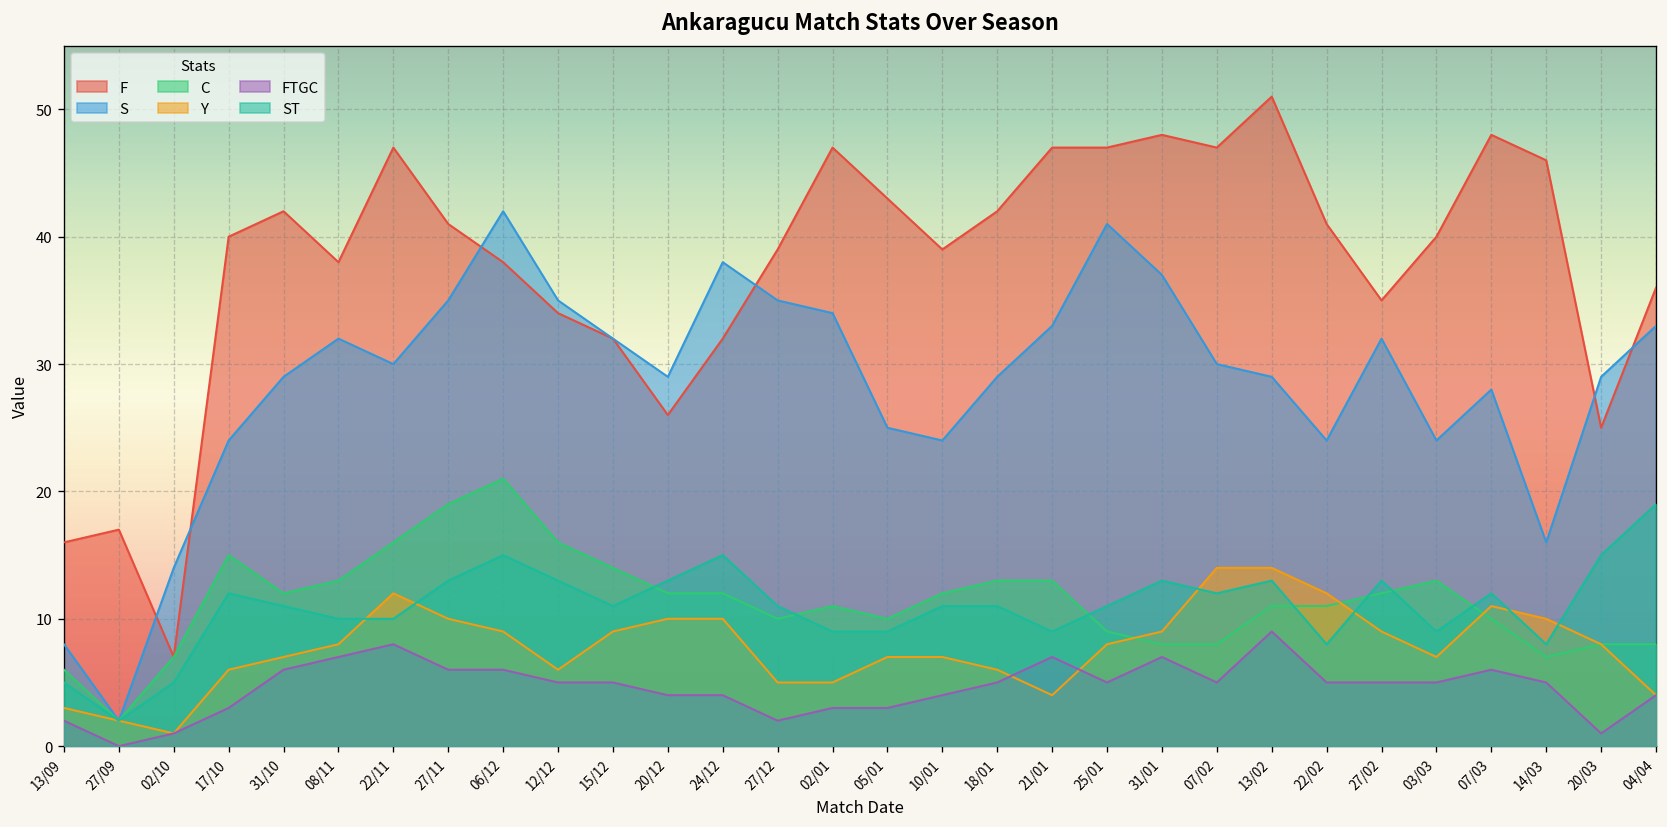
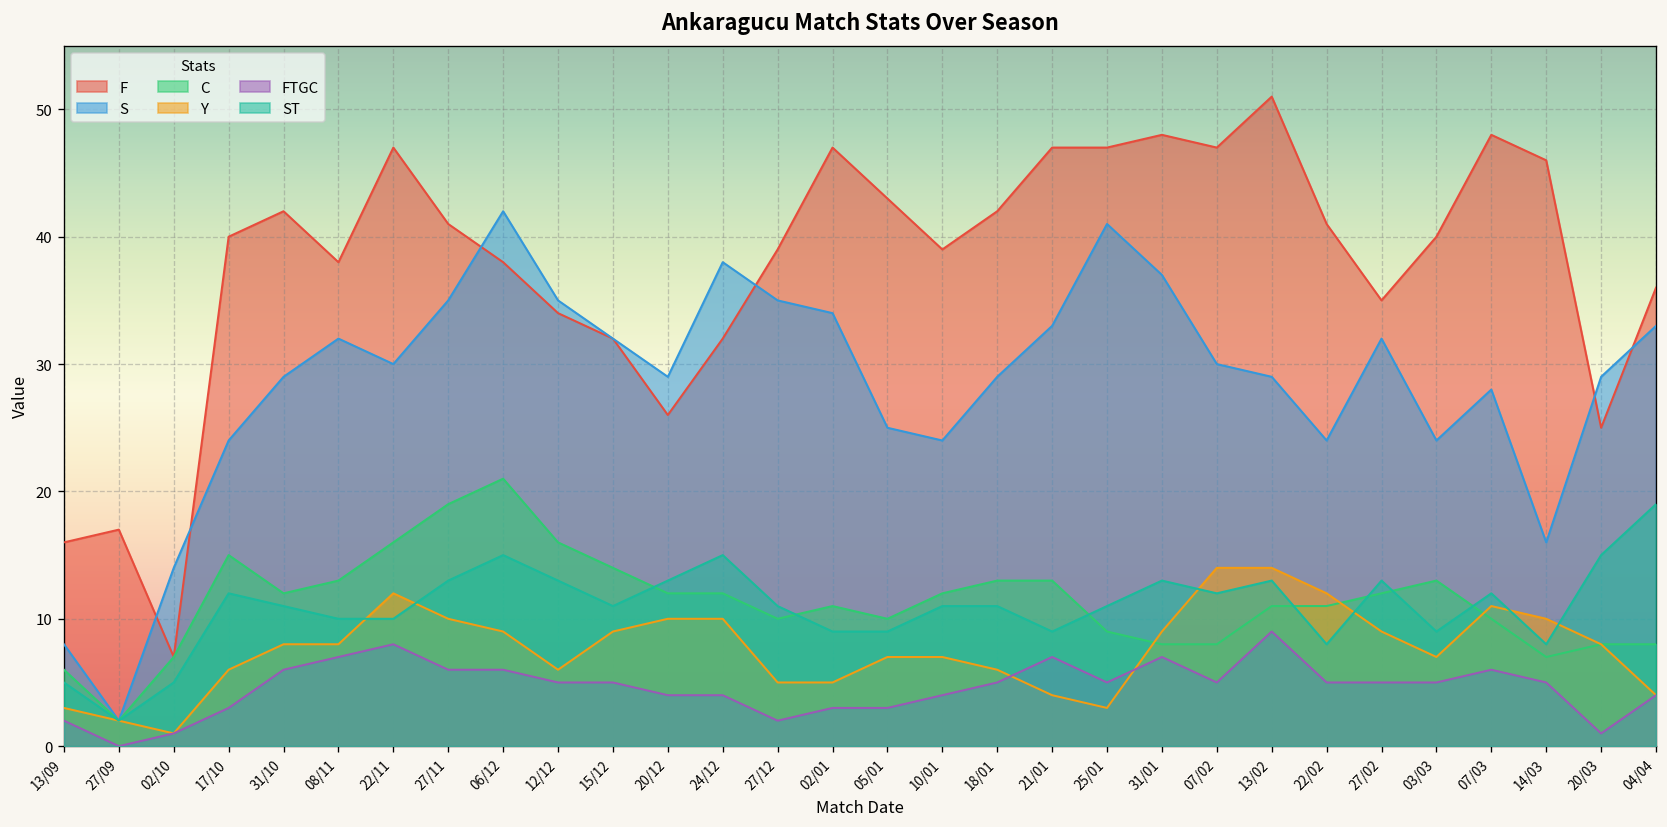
Y, 31/10: 7 -> 8
Y, 25/01: 8 -> 3
